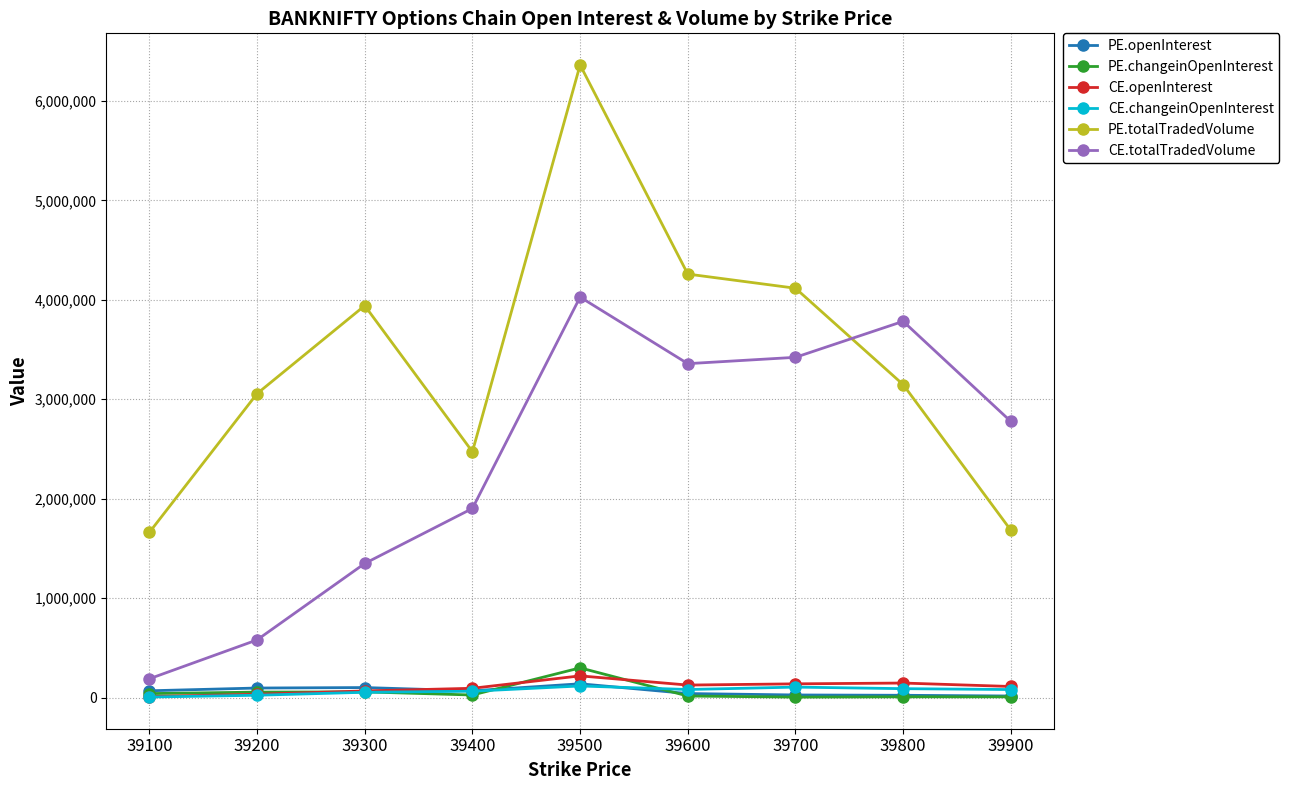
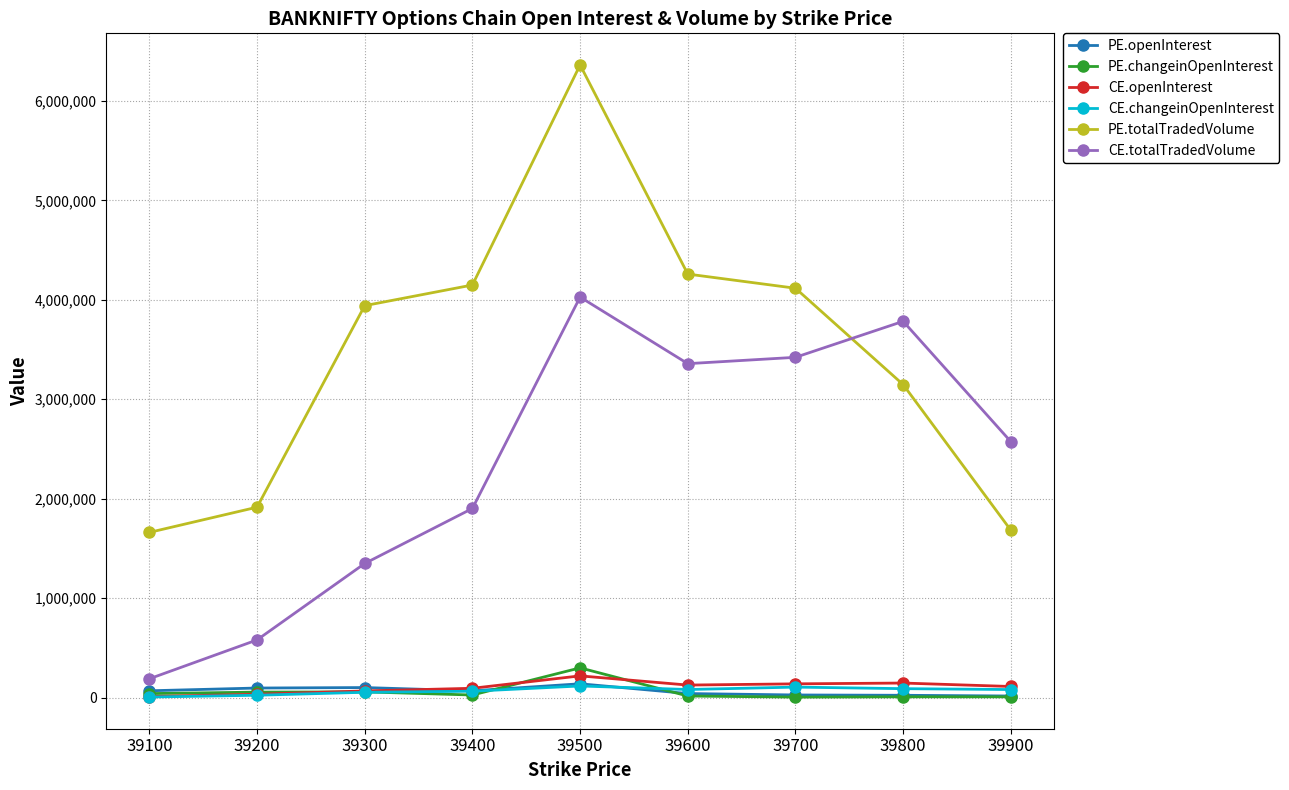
PE.totalTradedVolume, 39200: 3,100,000 -> 1,900,000
PE.totalTradedVolume, 39400: 2,500,000 -> 4,100,000
CE.totalTradedVolume, 39900: 2,800,000 -> 2,600,000
